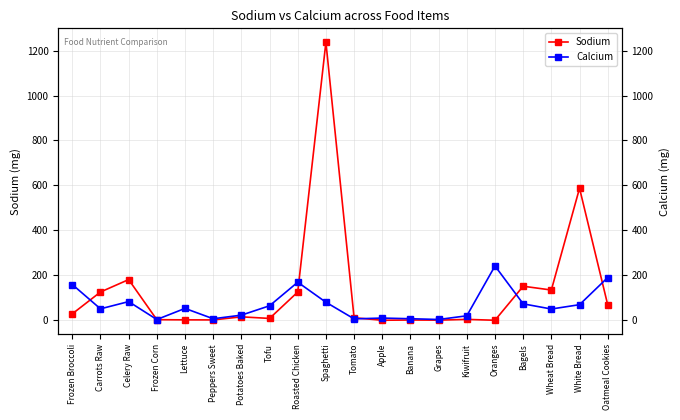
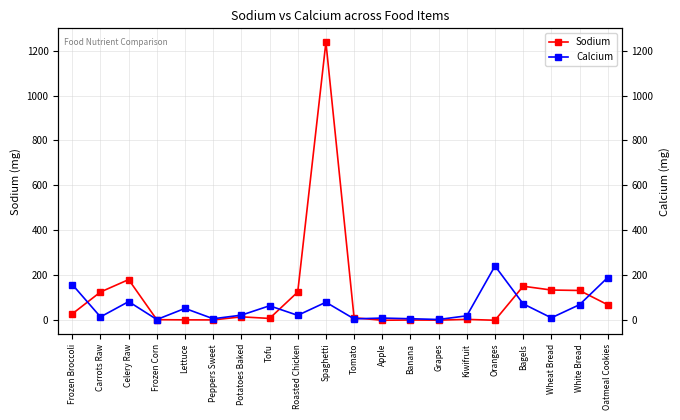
Calcium, Carrots Raw: 50 -> 10
Calcium, Roasted Chicken: 170 -> 20
Calcium, Wheat Bread: 50 -> 10
Sodium, White Bread: 590 -> 130
